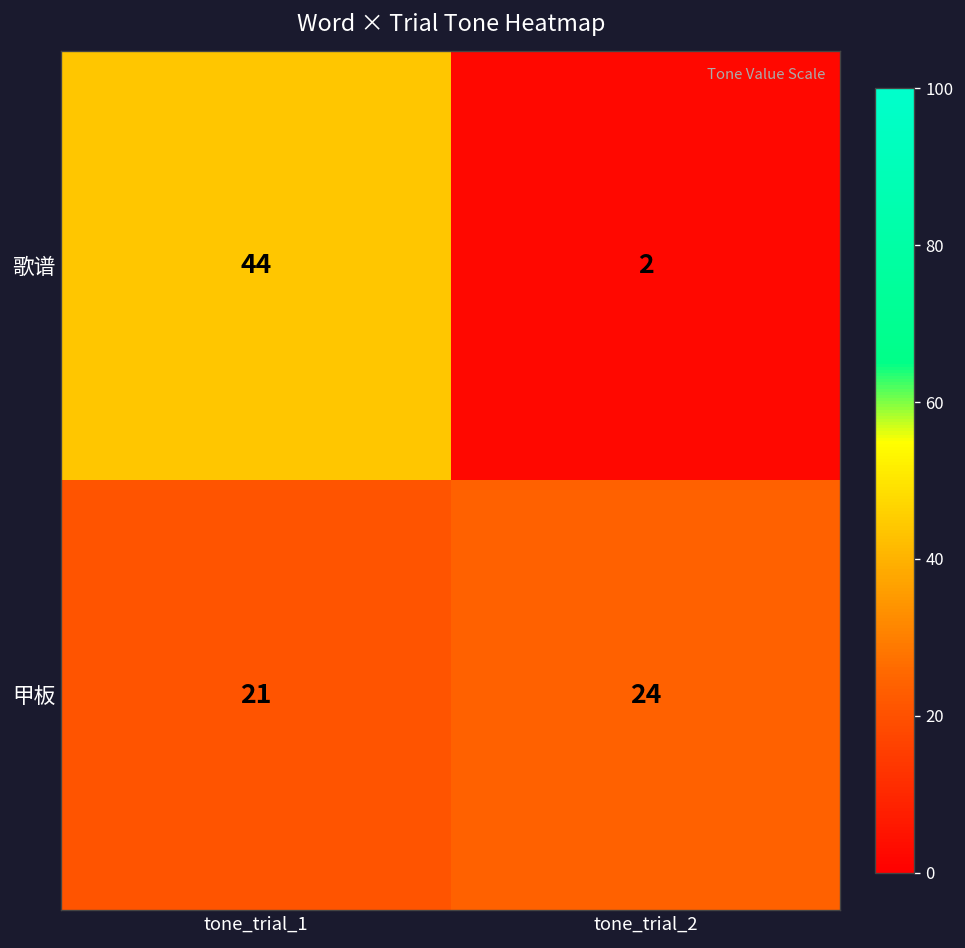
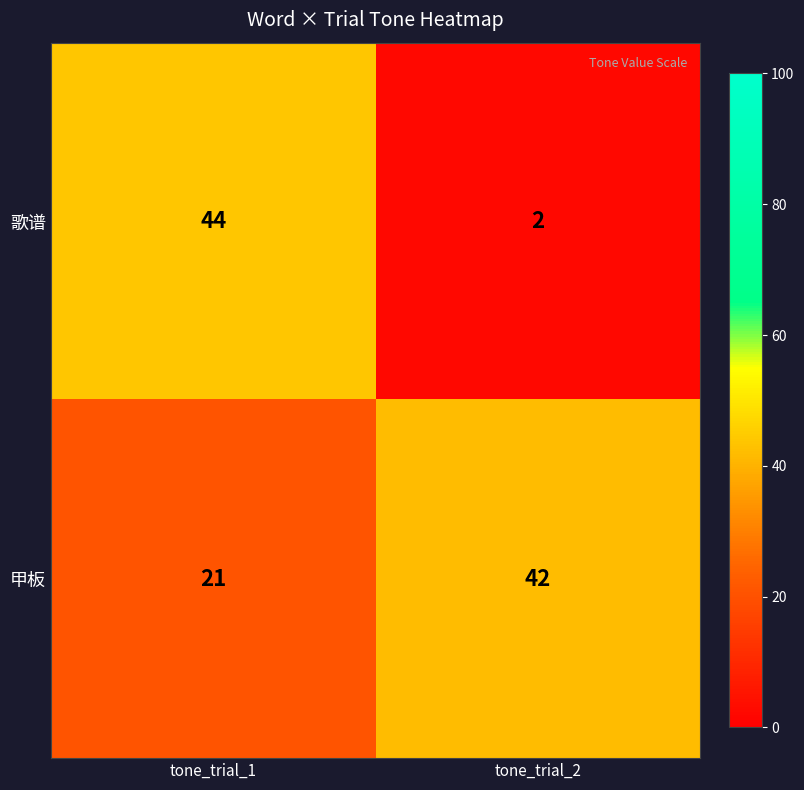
甲板, tone_trial_2: 24 -> 42
